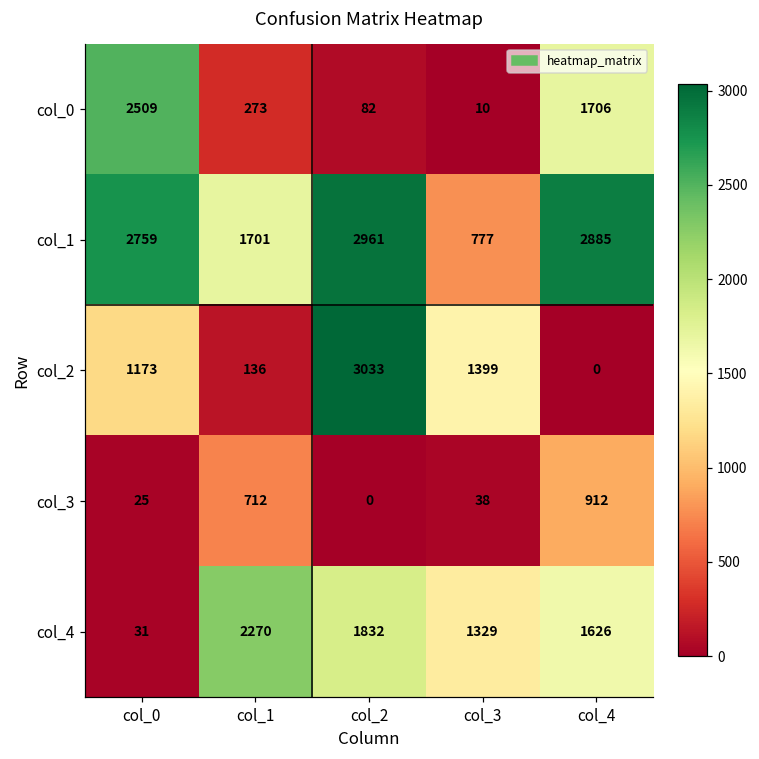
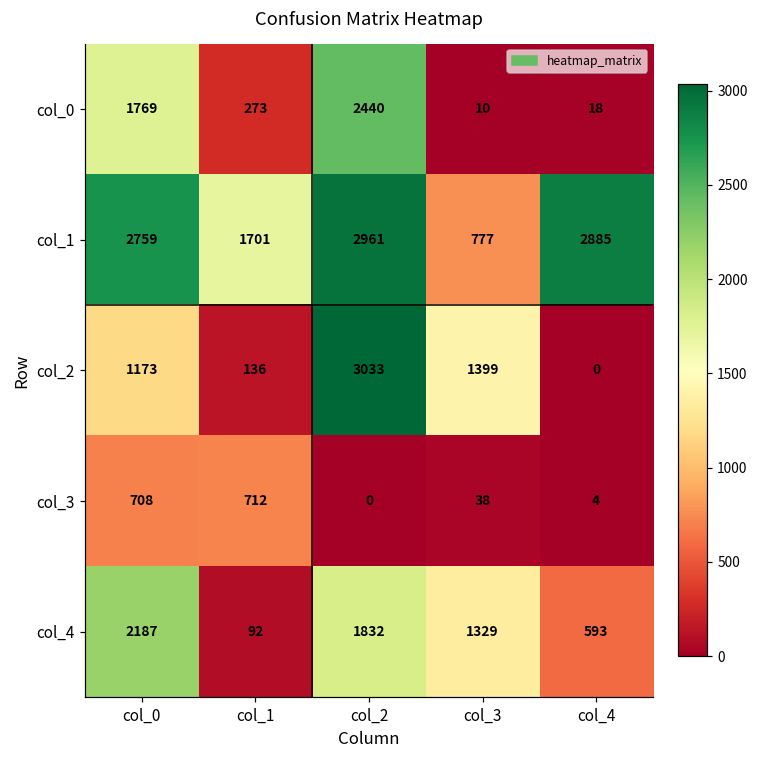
col_0, col_0: 2509 -> 1769
col_0, col_2: 82 -> 2440
col_0, col_4: 1706 -> 18
col_3, col_0: 25 -> 708
col_3, col_4: 912 -> 4
col_4, col_0: 31 -> 2187
col_4, col_1: 2270 -> 92
col_4, col_4: 1626 -> 593
